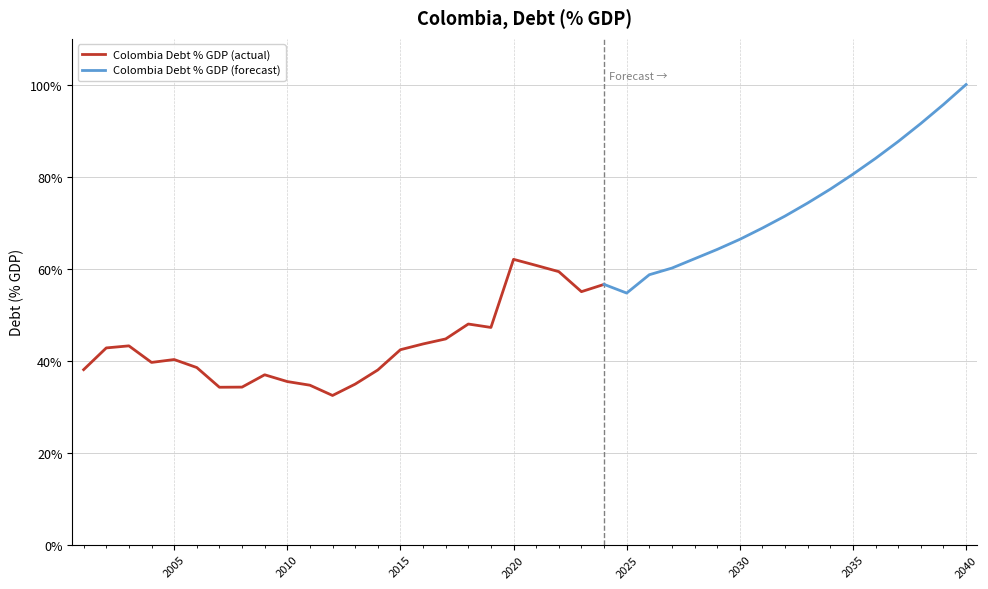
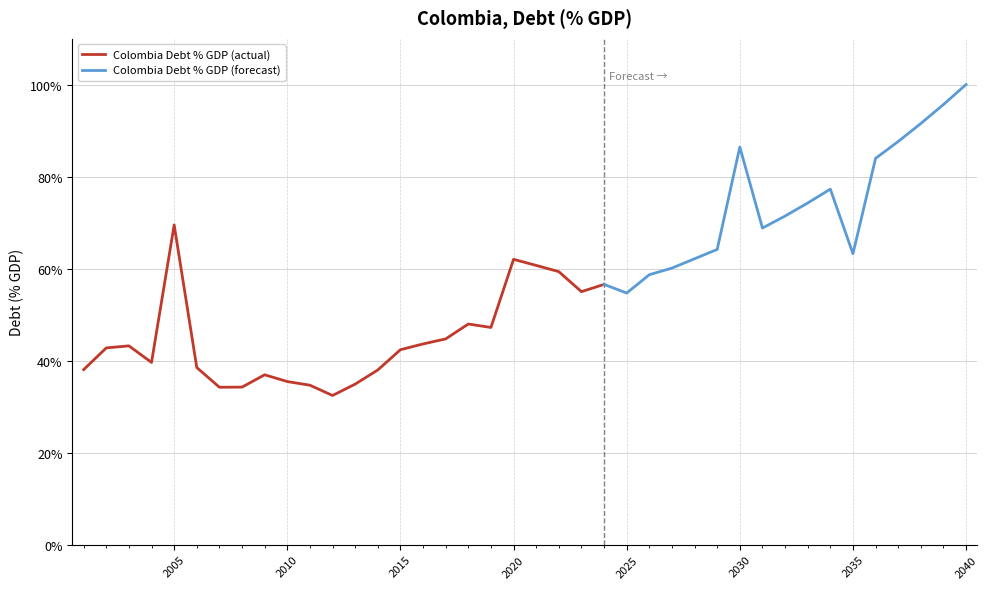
Colombia Debt % GDP (actual), 2005: 40% -> 70%
Colombia Debt % GDP (forecast), 2030: 66% -> 86%
Colombia Debt % GDP (forecast), 2035: 81% -> 63%
